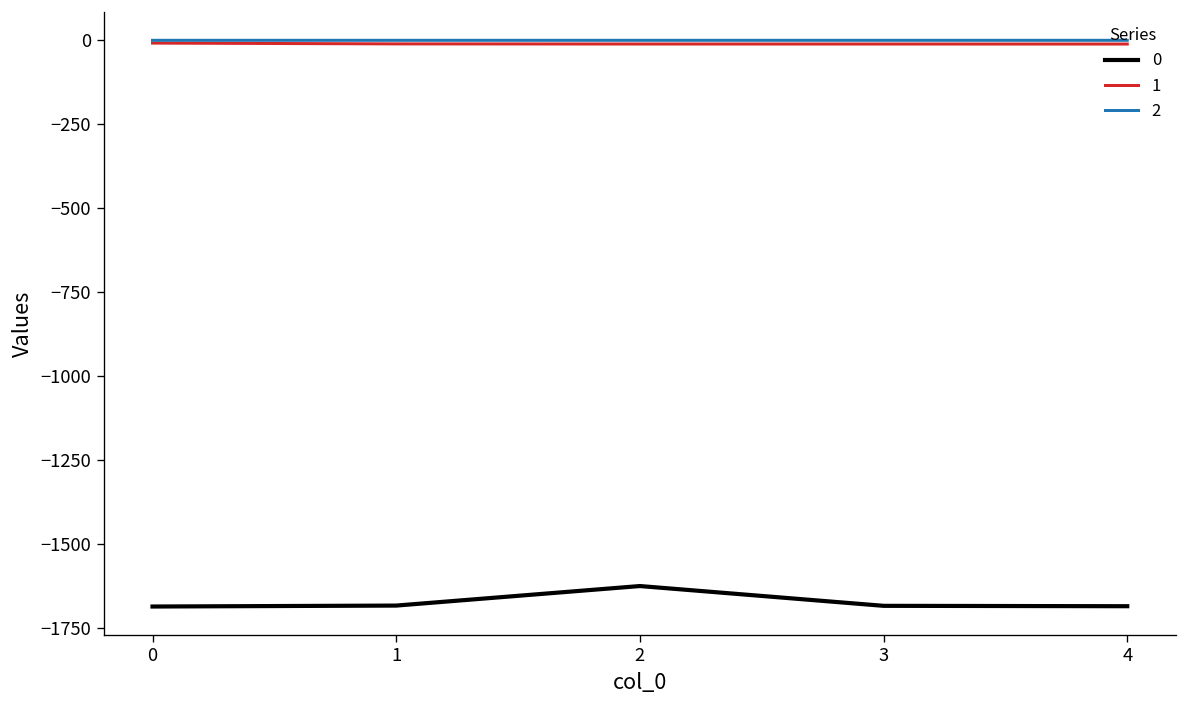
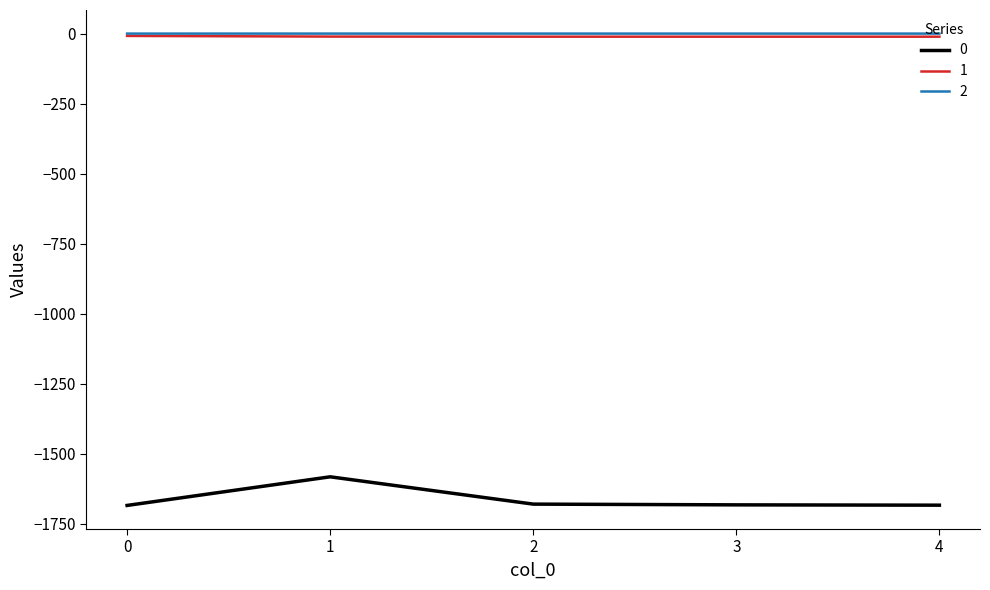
0, 1: -1680 -> -1580
0, 2: -1620 -> -1680
